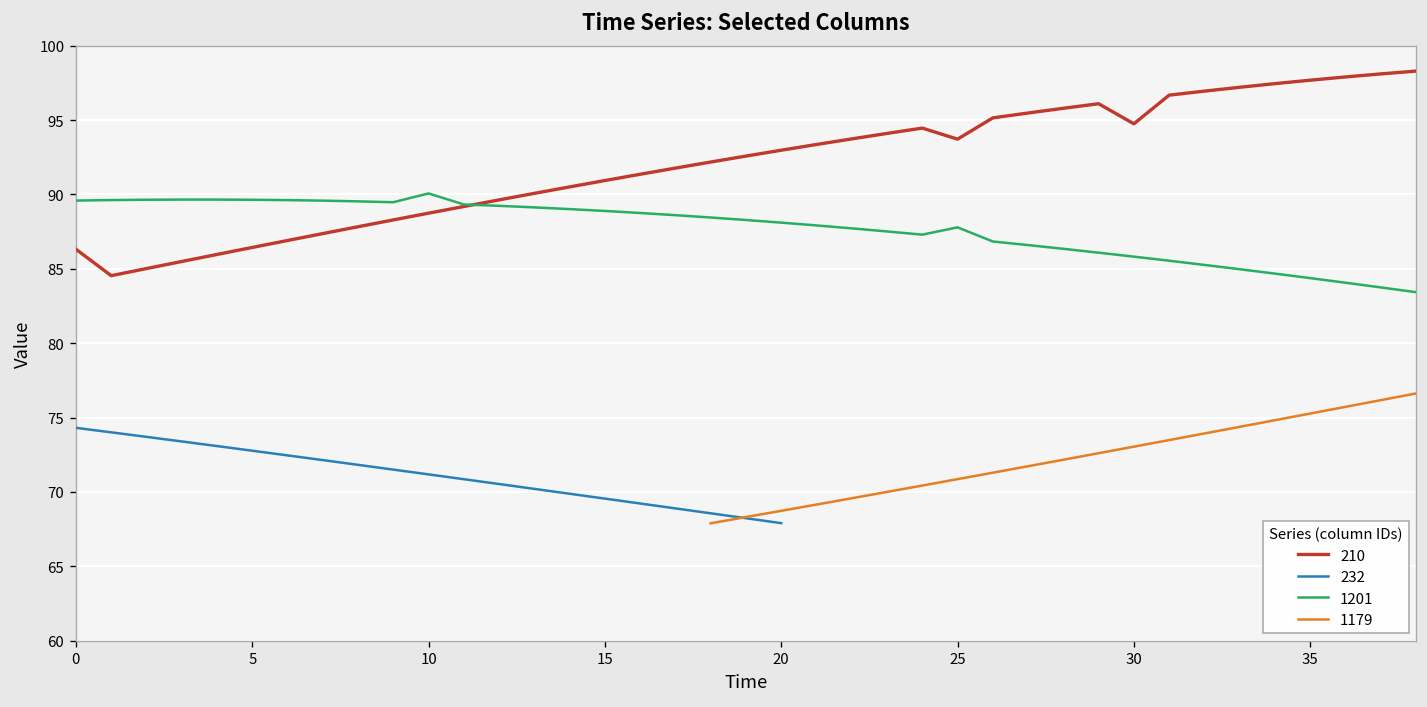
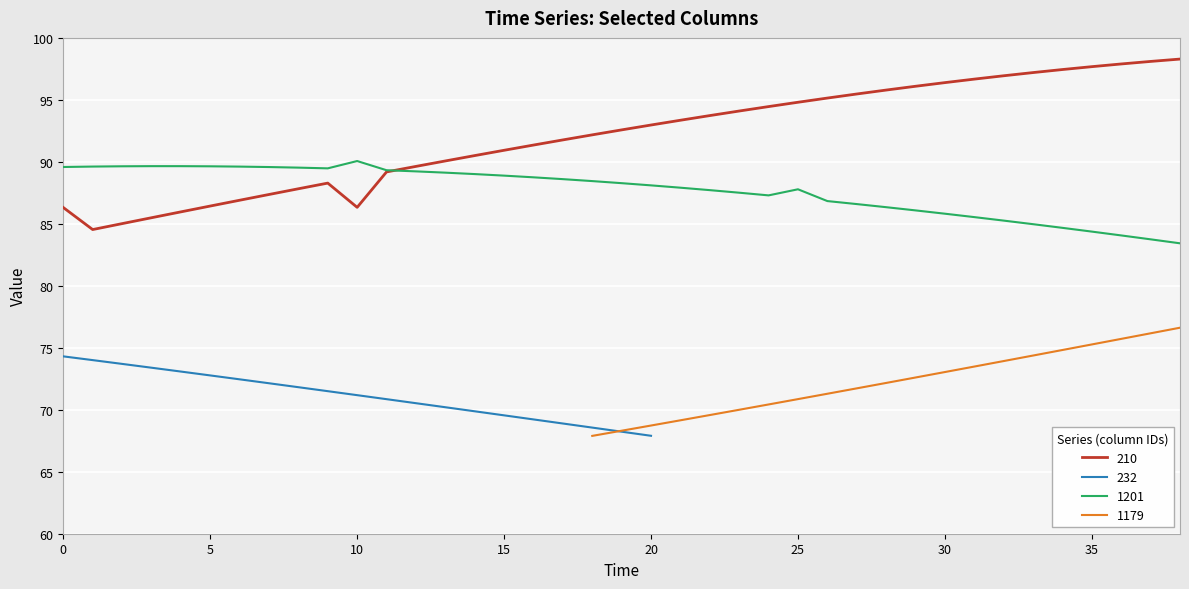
210, 10: 88.7 -> 86.3
210, 25: 93.7 -> 94.8
210, 30: 94.7 -> 96.4
